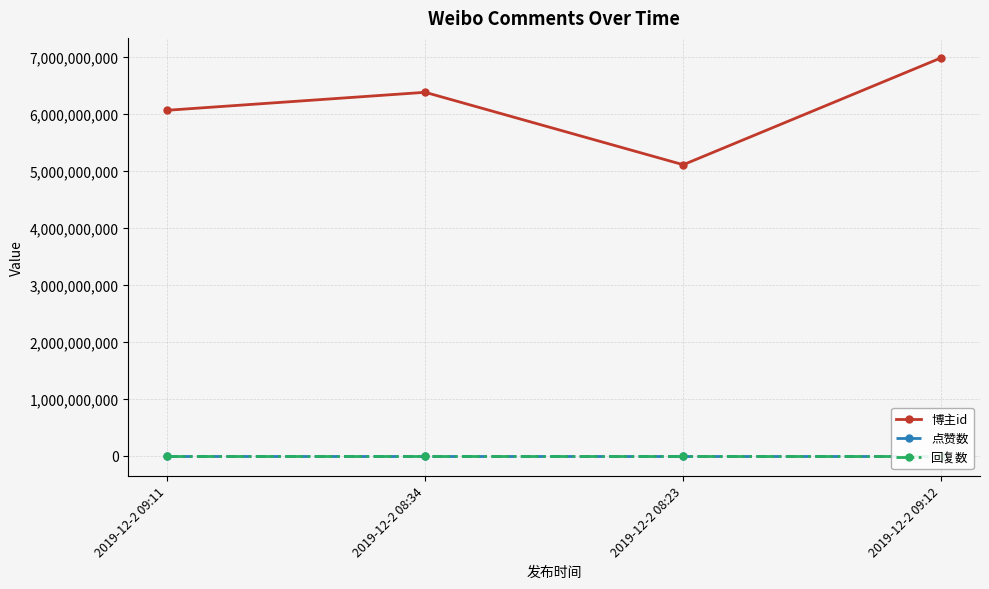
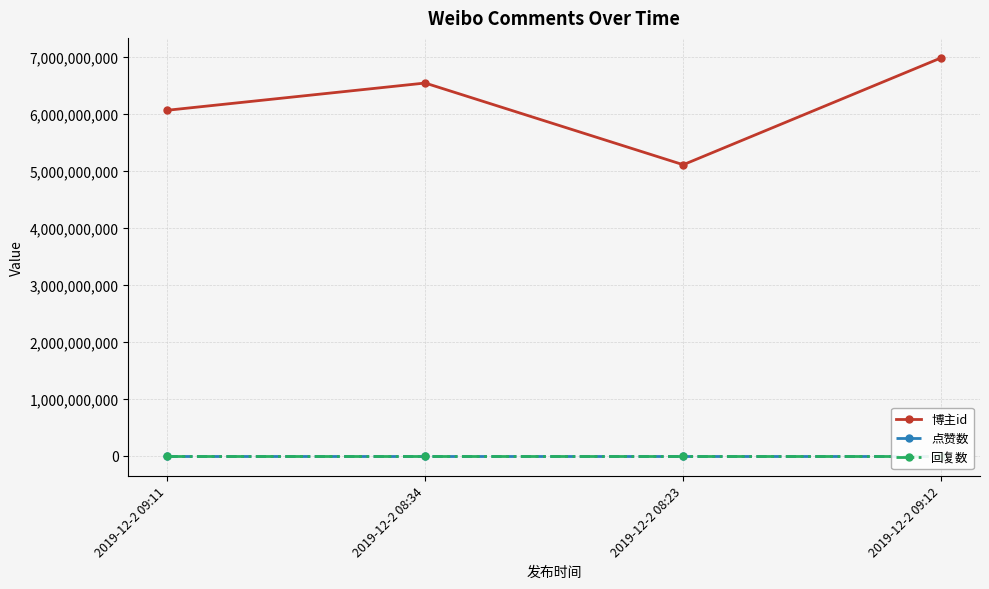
博主id, 2019-12-2 08:34: 6,400,000,000 -> 6,500,000,000
